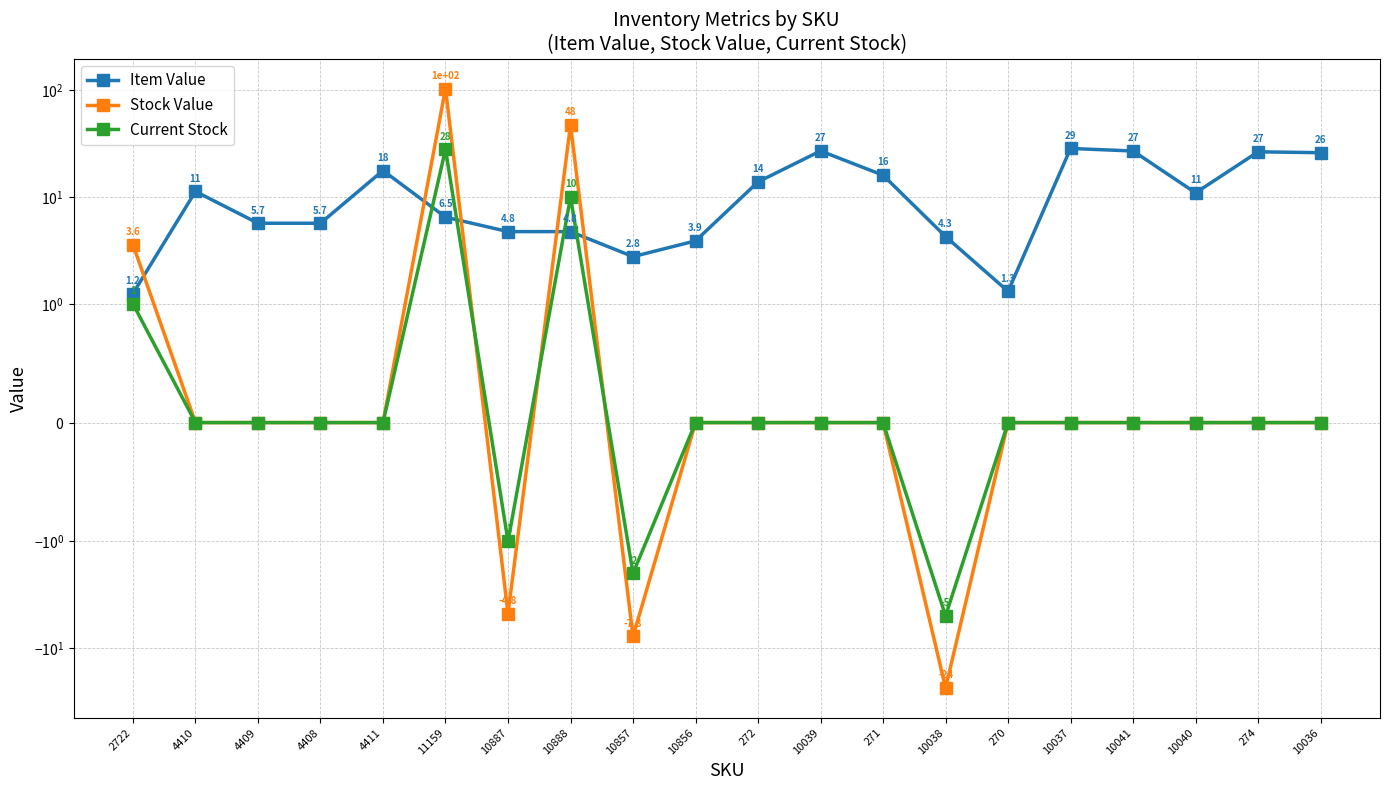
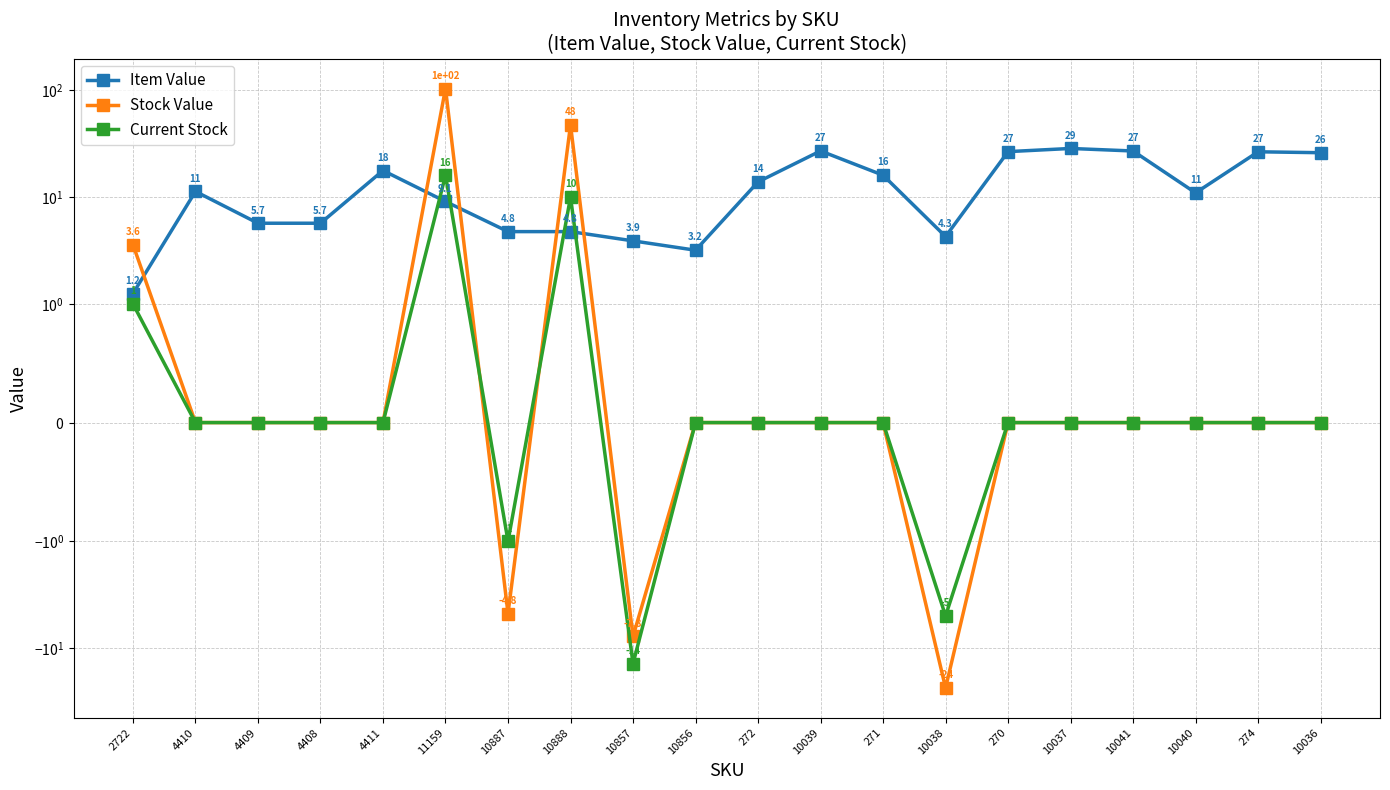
Item Value, 11159: 6.5 -> 9.1
Current Stock, 11159: 28 -> 16
Item Value, 10857: 2.8 -> 3.9
Current Stock, 10857: -2 -> -14
Item Value, 10856: 3.9 -> 3.2
Item Value, 270: 1.3 -> 27
